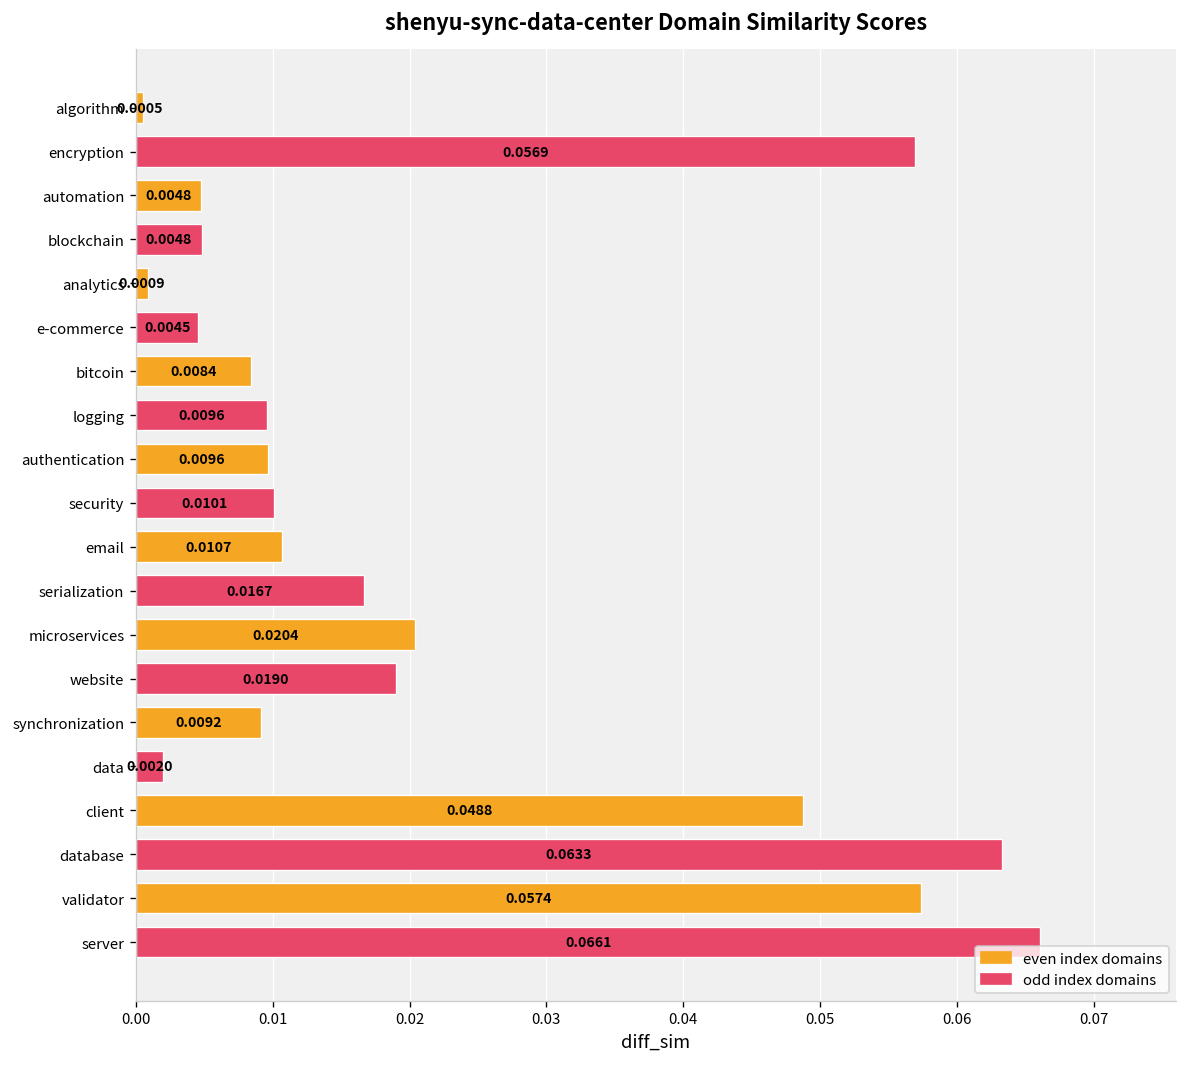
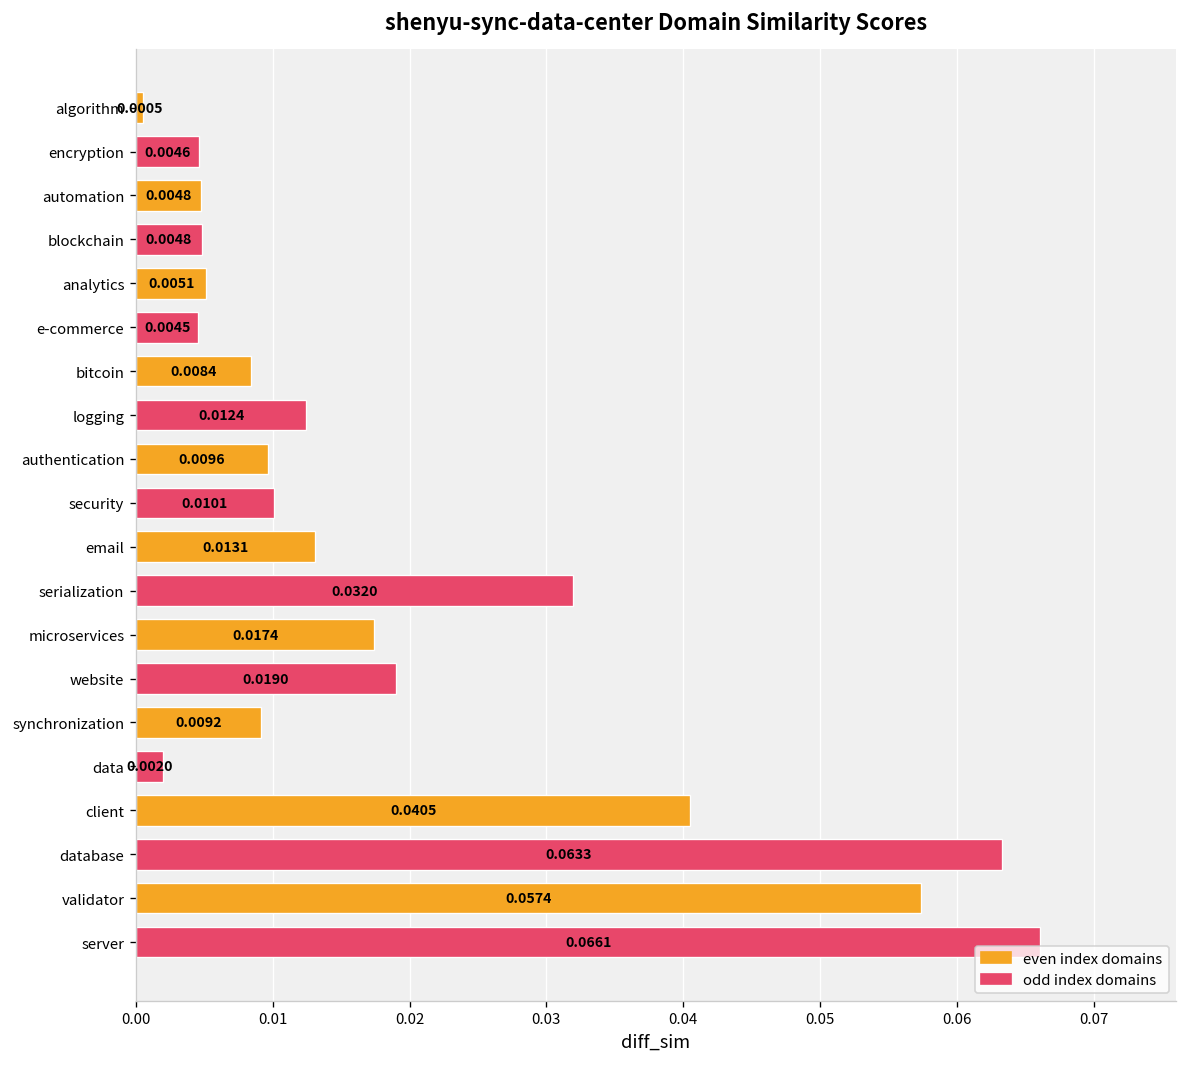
encryption: 0.0569 -> 0.0046
analytics: 0.0009 -> 0.0051
logging: 0.0096 -> 0.0124
email: 0.0107 -> 0.0131
serialization: 0.0167 -> 0.0320
microservices: 0.0204 -> 0.0174
client: 0.0488 -> 0.0405
